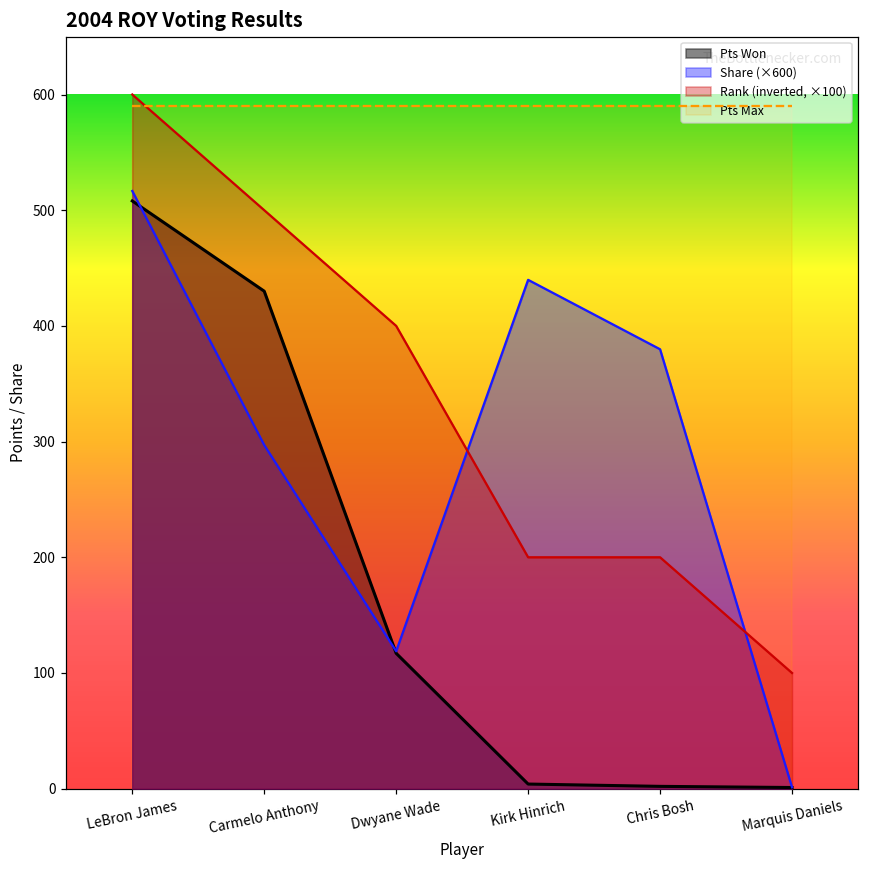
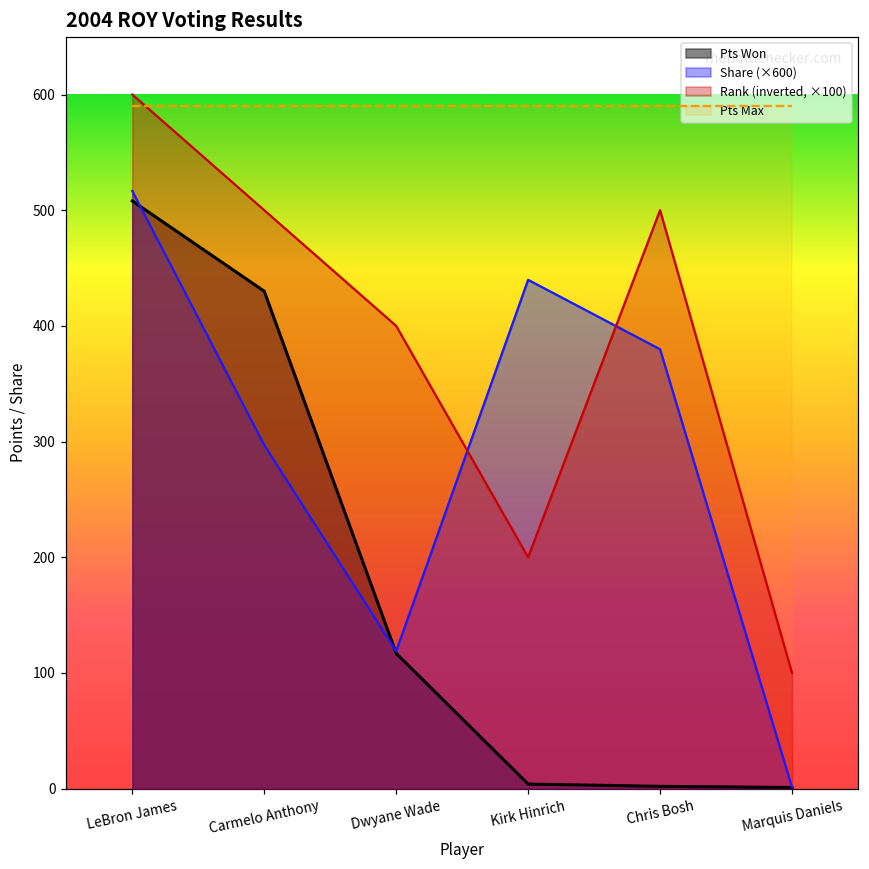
Rank (inverted, ×100), Chris Bosh: 200 -> 500
